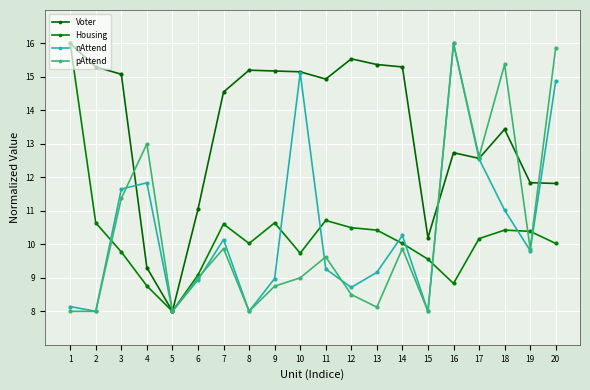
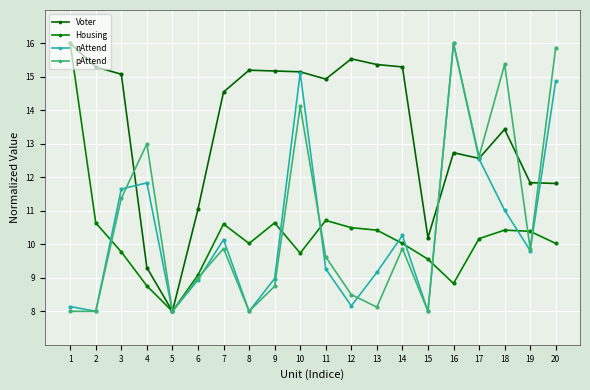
pAttend, 10: 9.0 -> 14.1
nAttend, 12: 8.7 -> 8.2
